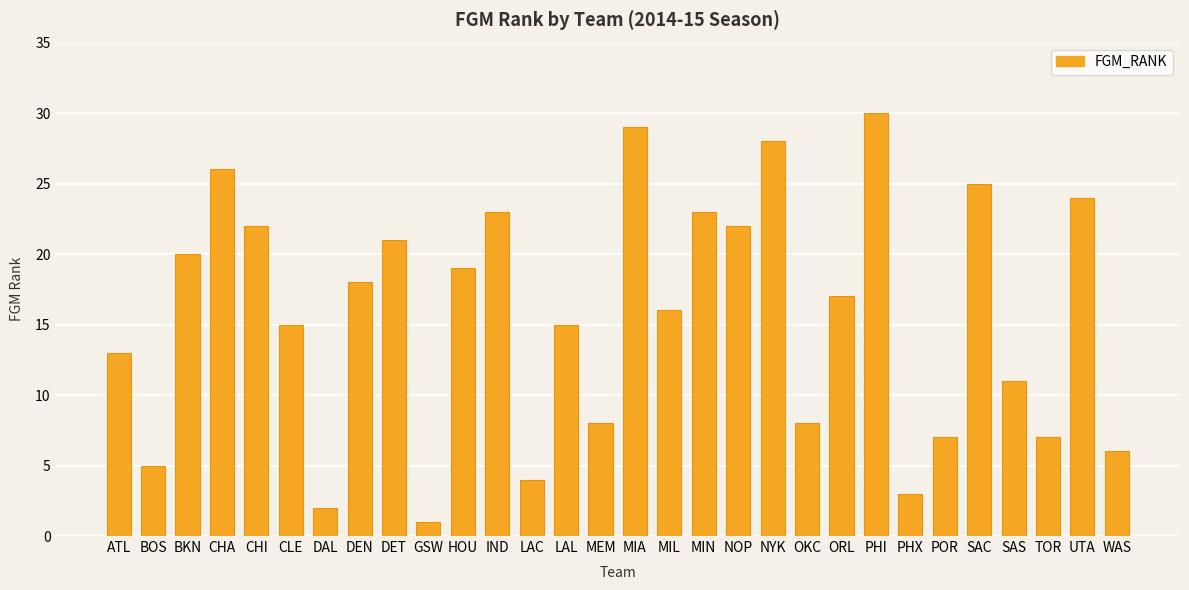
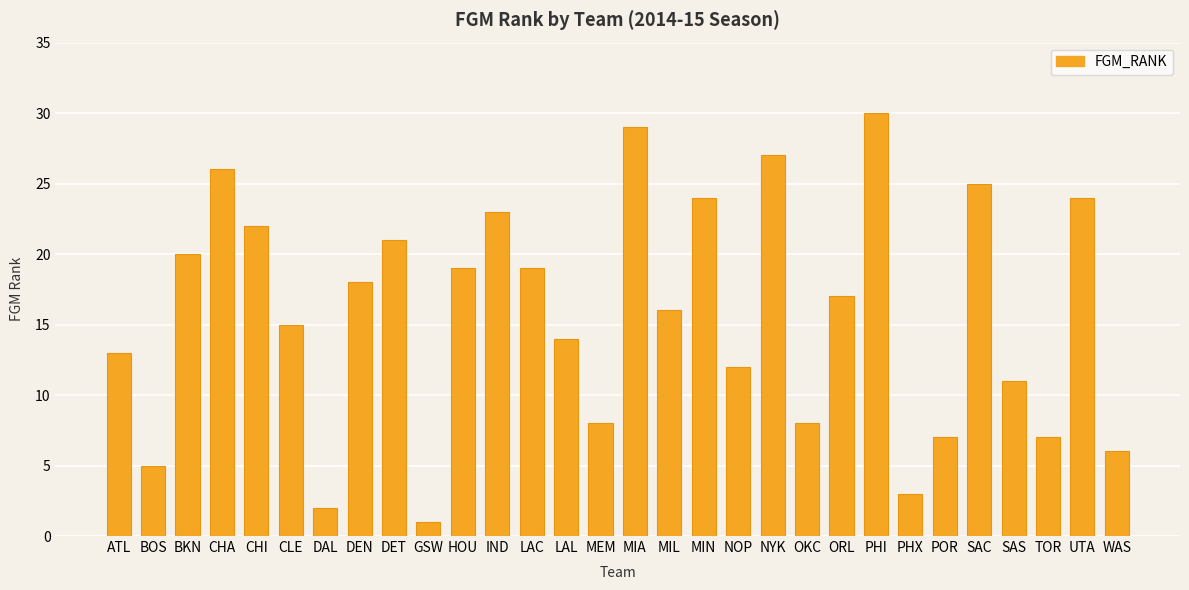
LAC: 4 -> 19
LAL: 15 -> 14
MIN: 23 -> 24
NOP: 22 -> 12
NYK: 28 -> 27
